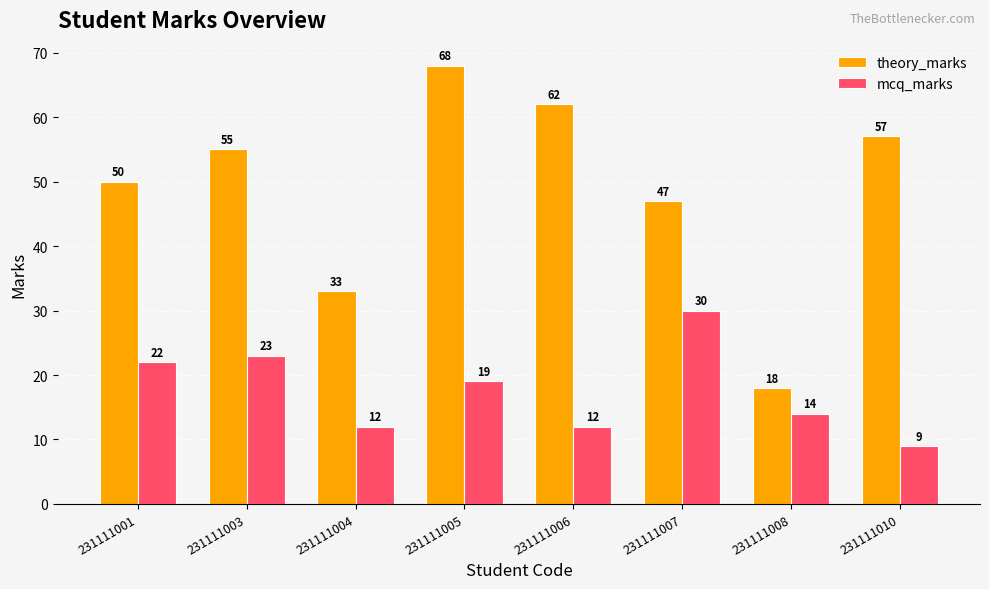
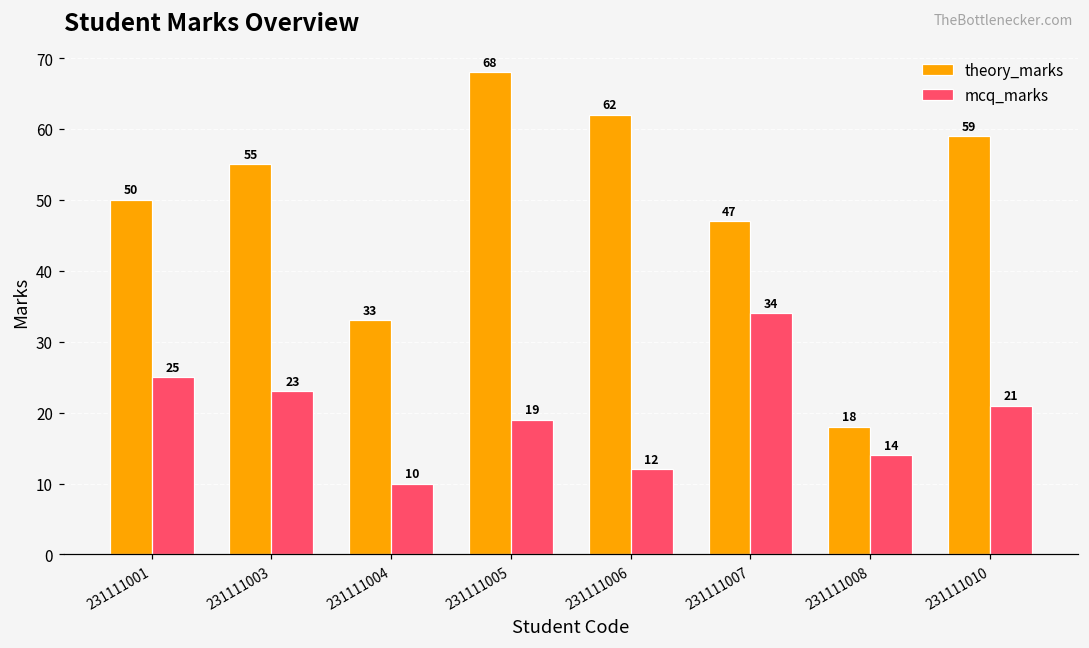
mcq_marks, 231111001: 22 -> 25
mcq_marks, 231111004: 12 -> 10
mcq_marks, 231111007: 30 -> 34
theory_marks, 231111010: 57 -> 59
mcq_marks, 231111010: 9 -> 21
